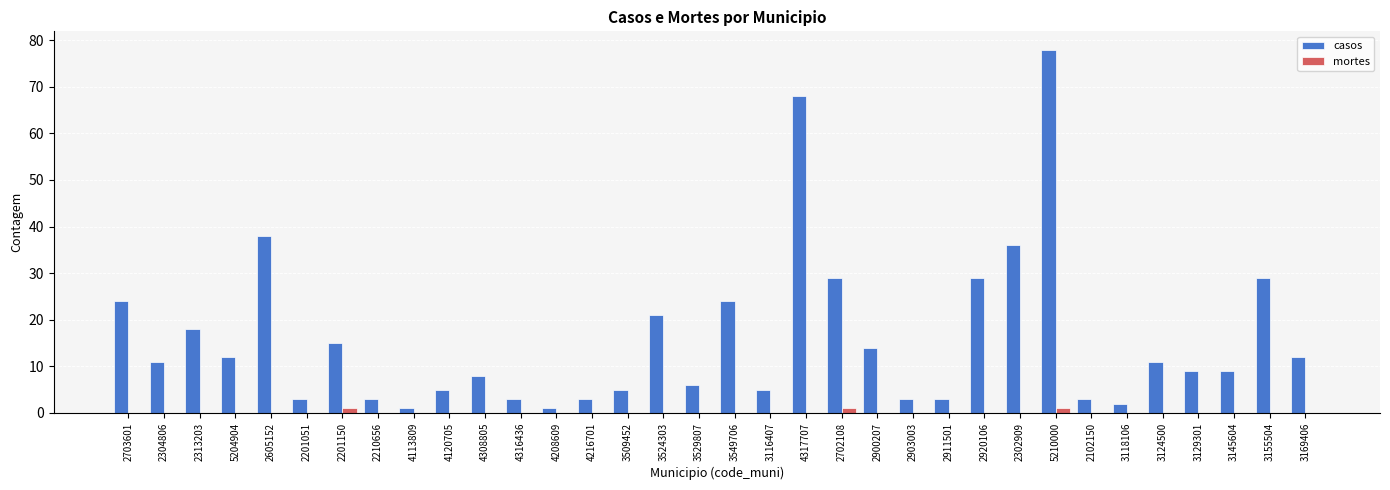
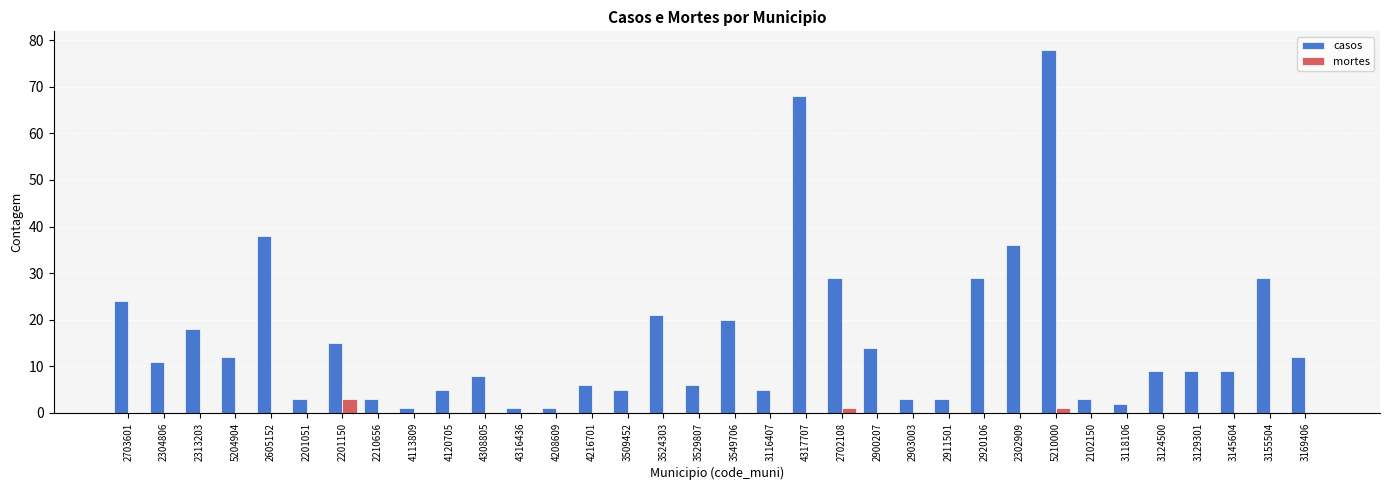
mortes, 2201150: 1 -> 3
casos, 4316436: 3 -> 1
casos, 4216701: 3 -> 6
casos, 3549706: 24 -> 20
casos, 3124500: 11 -> 9
